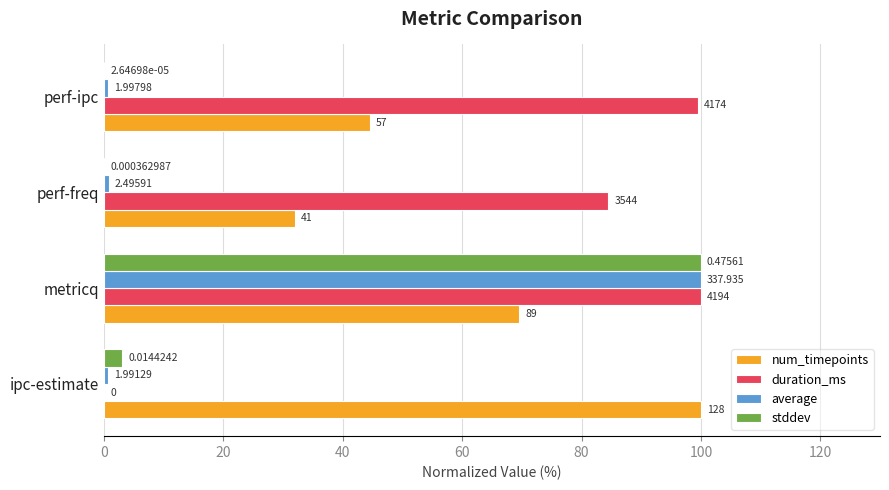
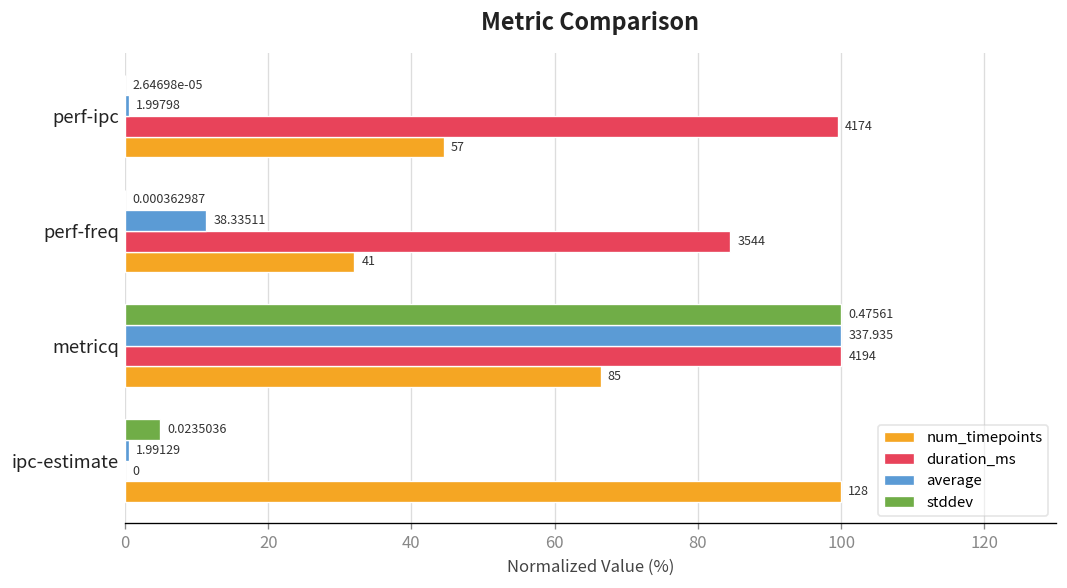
average, perf-freq: 2.49591 -> 38.33511
num_timepoints, metricq: 89 -> 85
stddev, ipc-estimate: 0.0144242 -> 0.0235036
